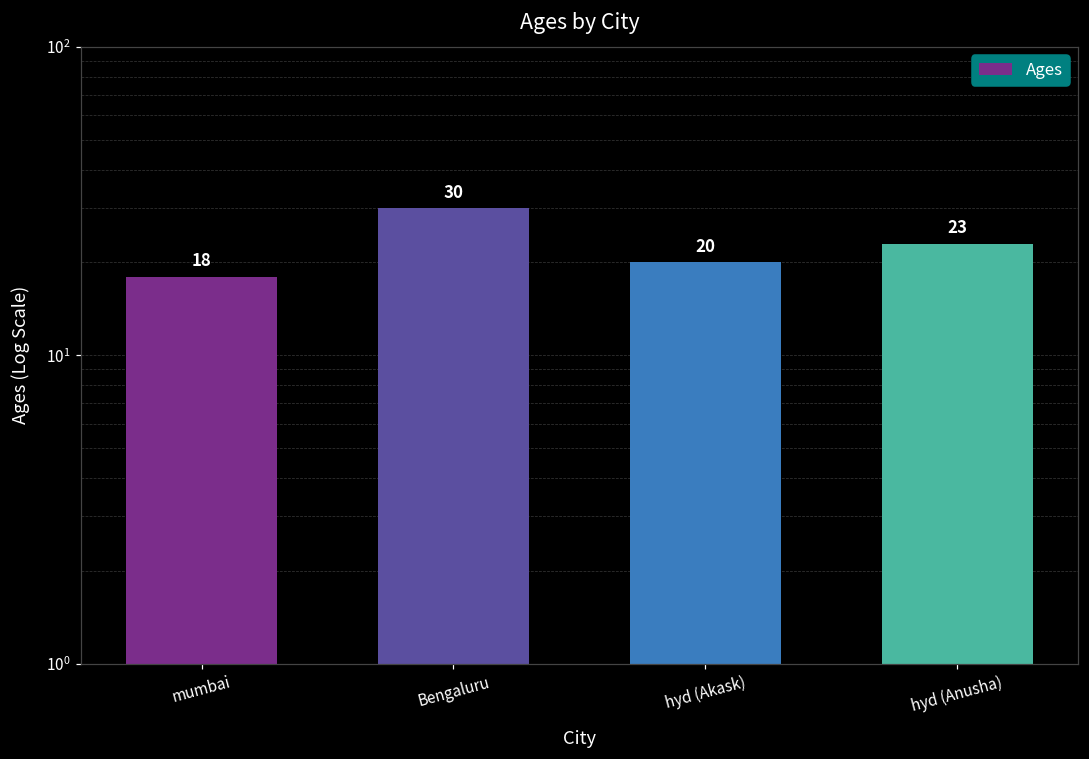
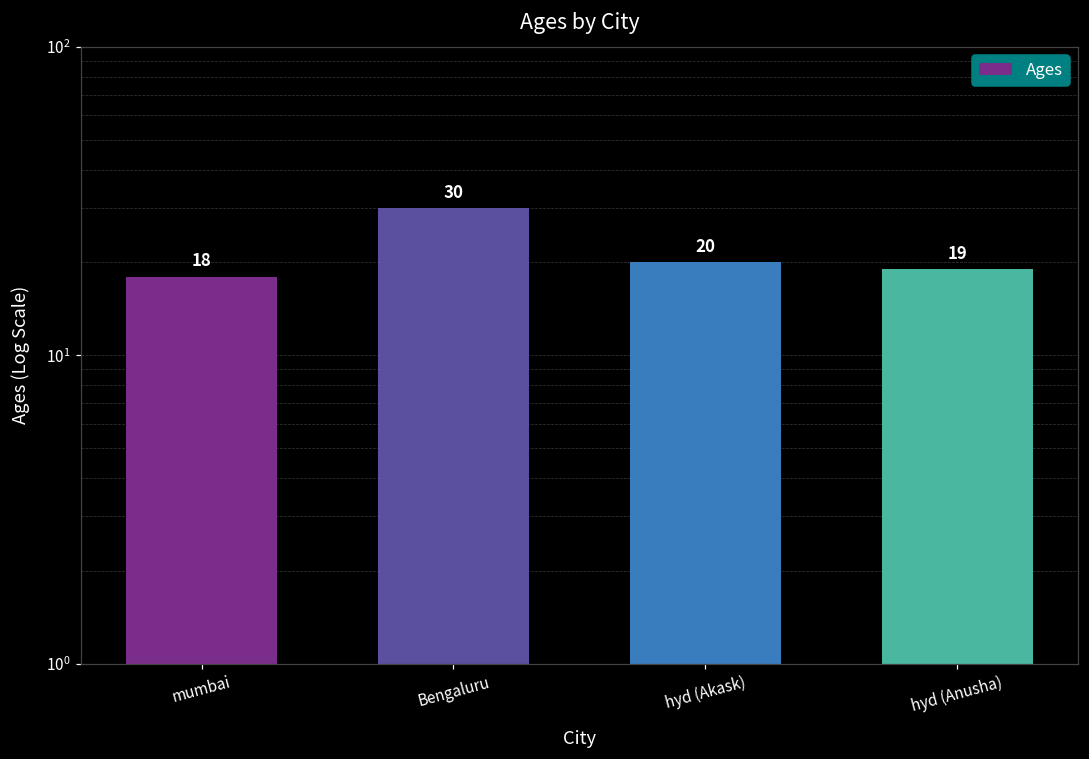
hyd (Anusha): 23 -> 19
